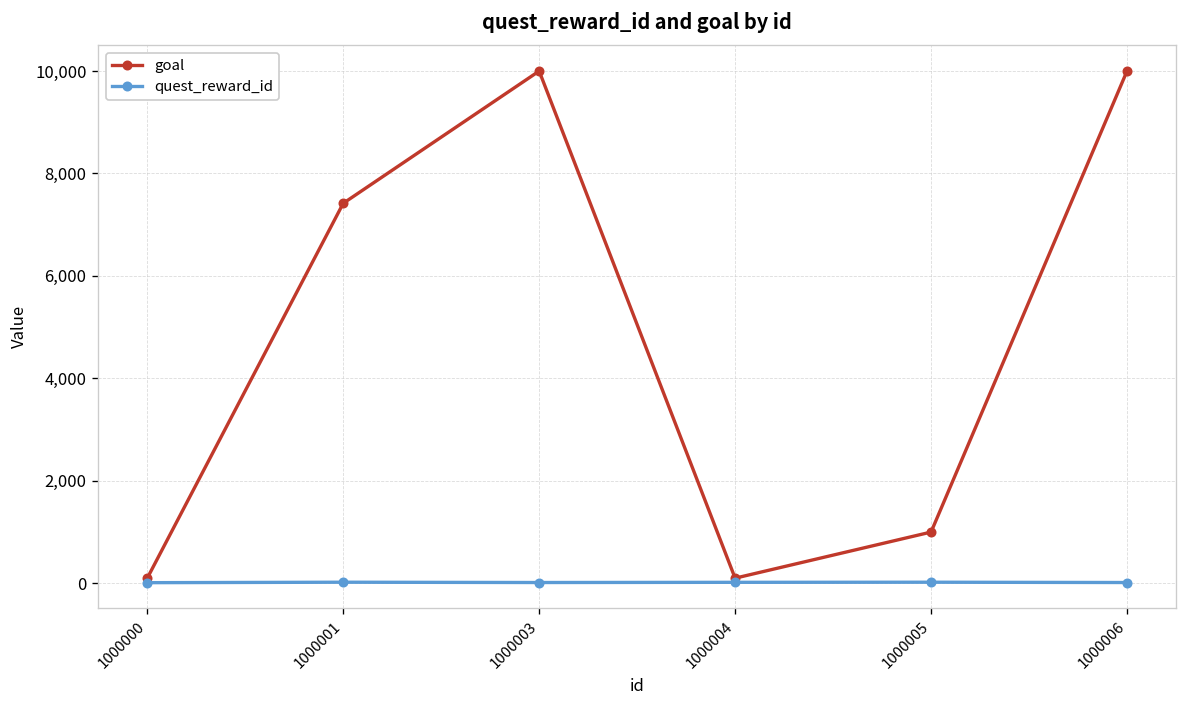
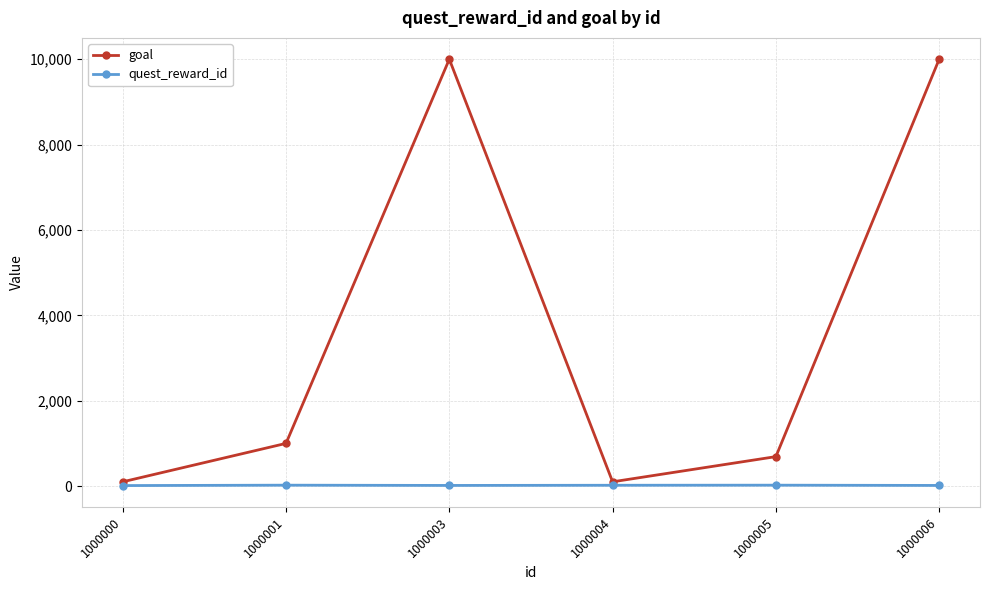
goal, 1000001: 7,400 -> 1,000
goal, 1000005: 1,000 -> 700
